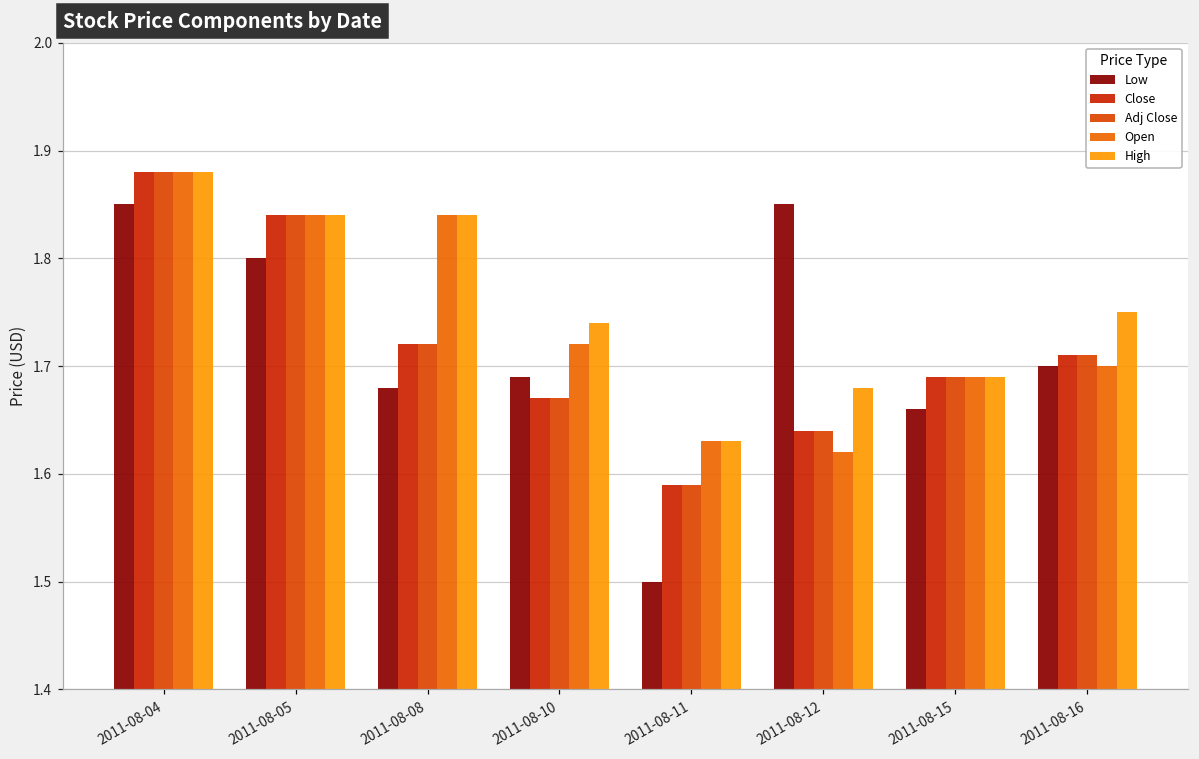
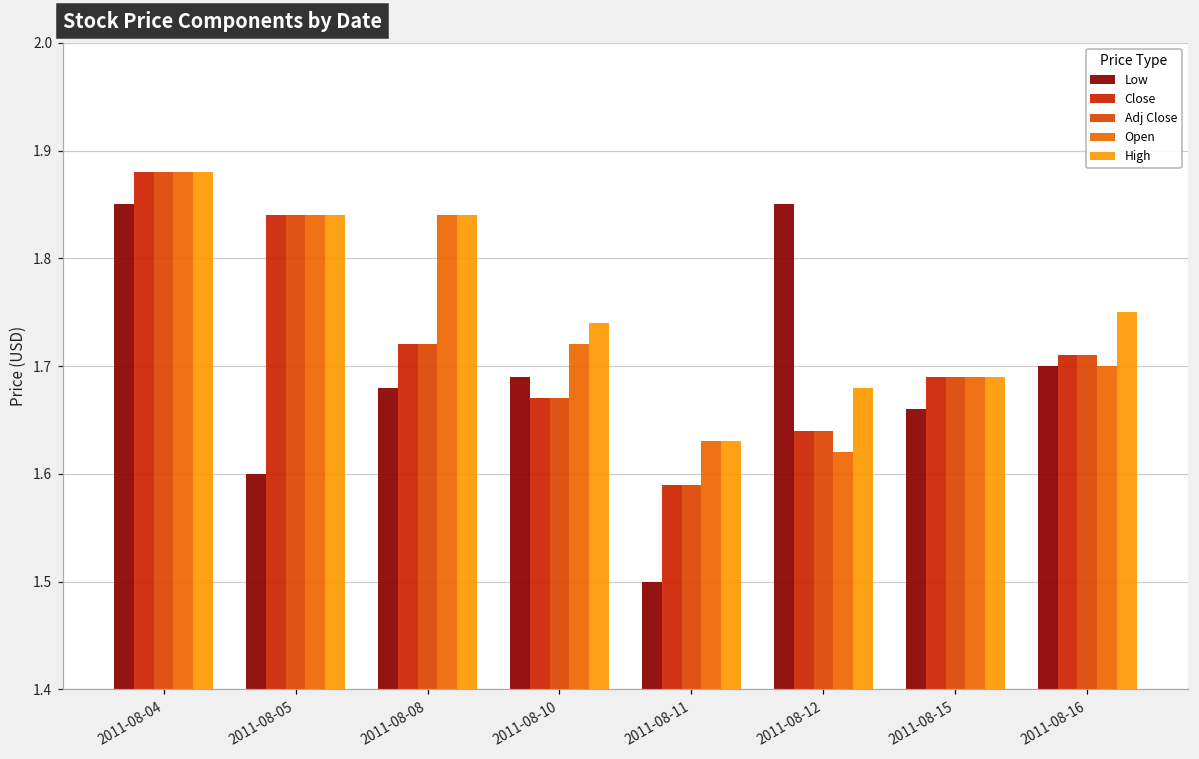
Low, 2011-08-05: 1.8 -> 1.6
